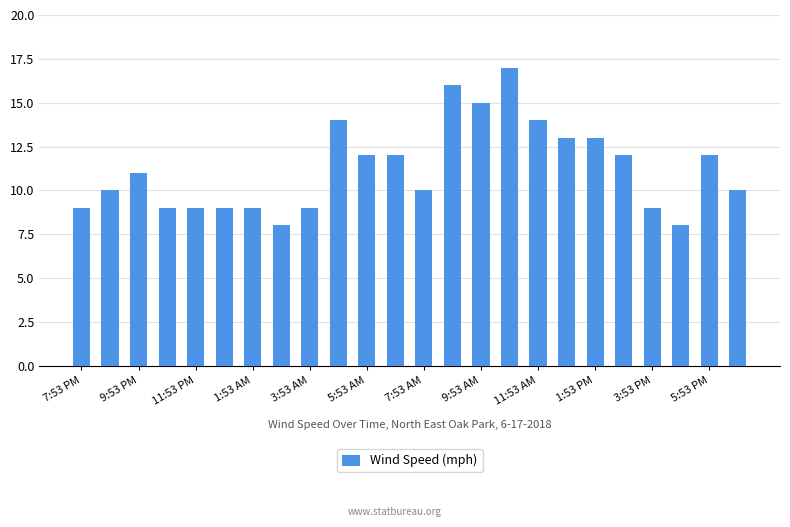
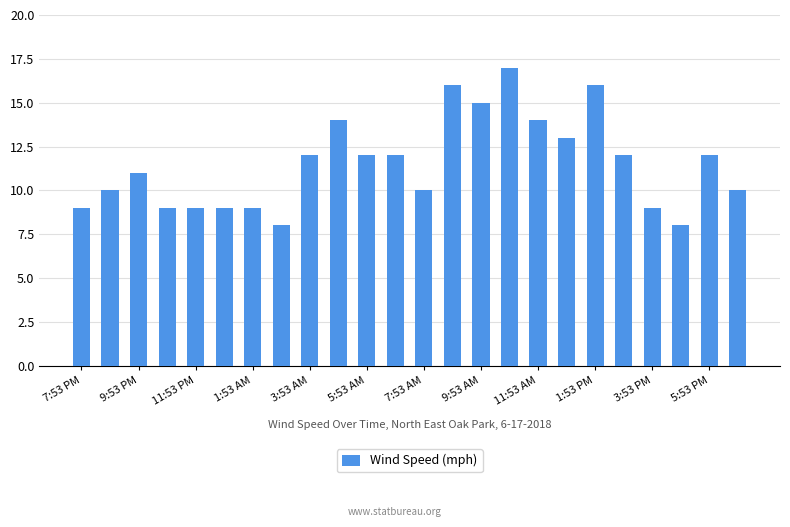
3:53 AM: 9 -> 12
1:53 PM: 13 -> 16
